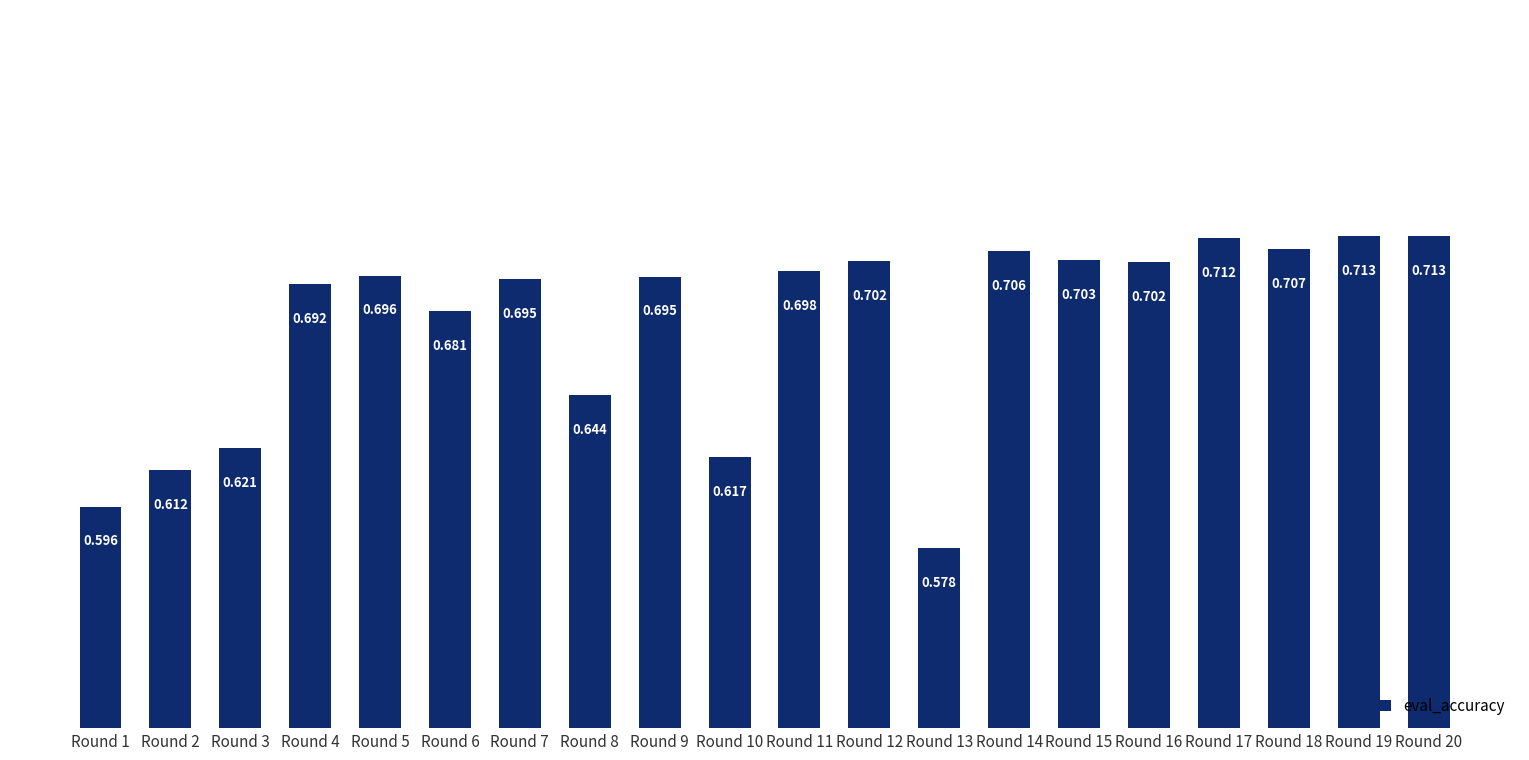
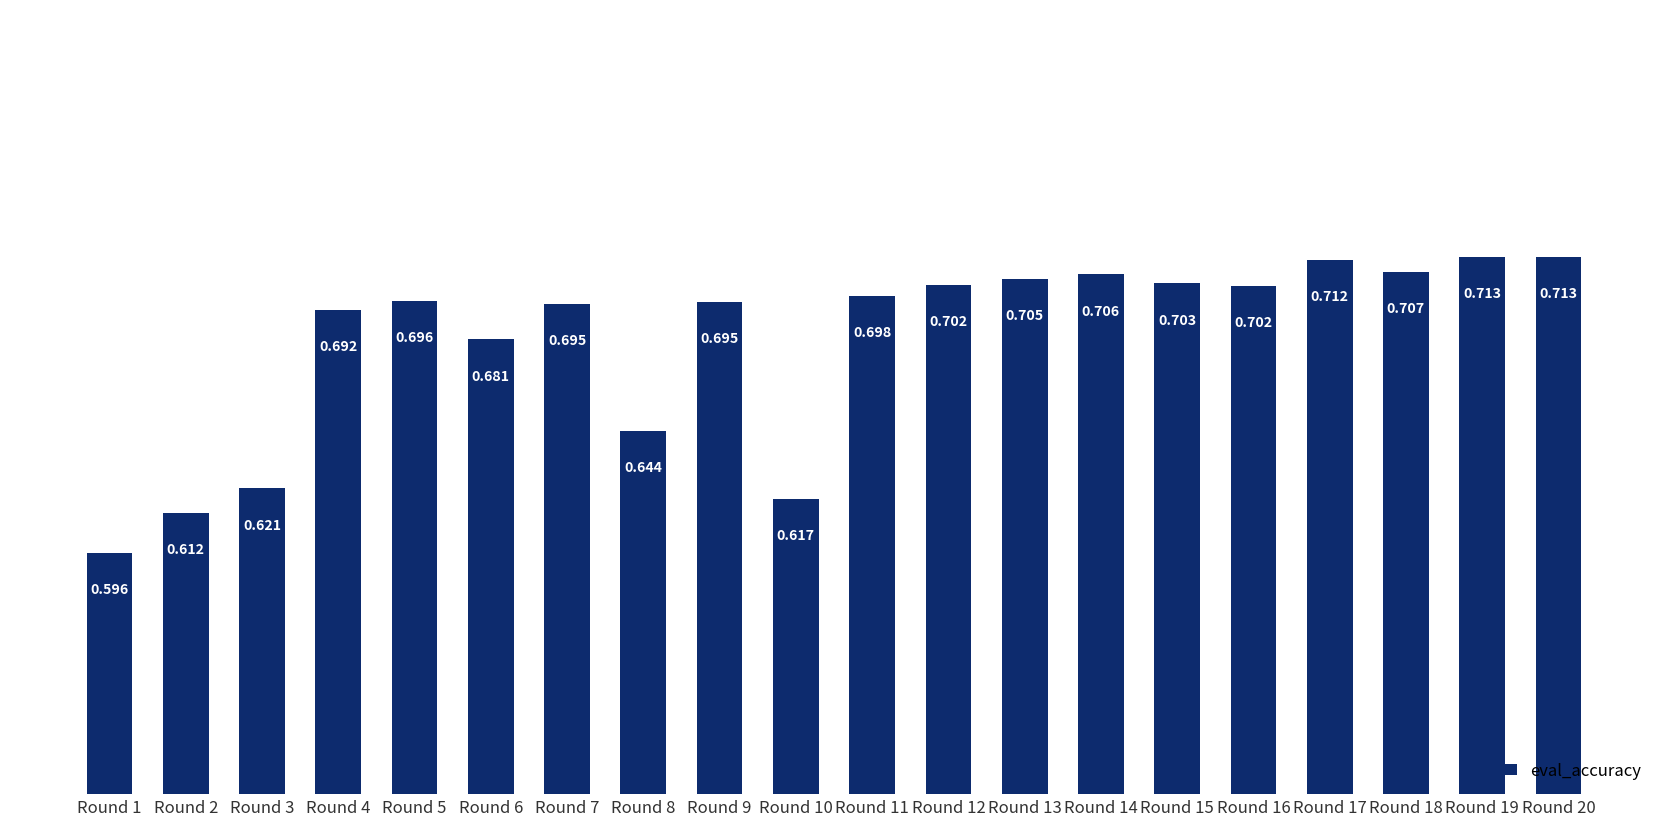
Round 13: 0.578 -> 0.705
